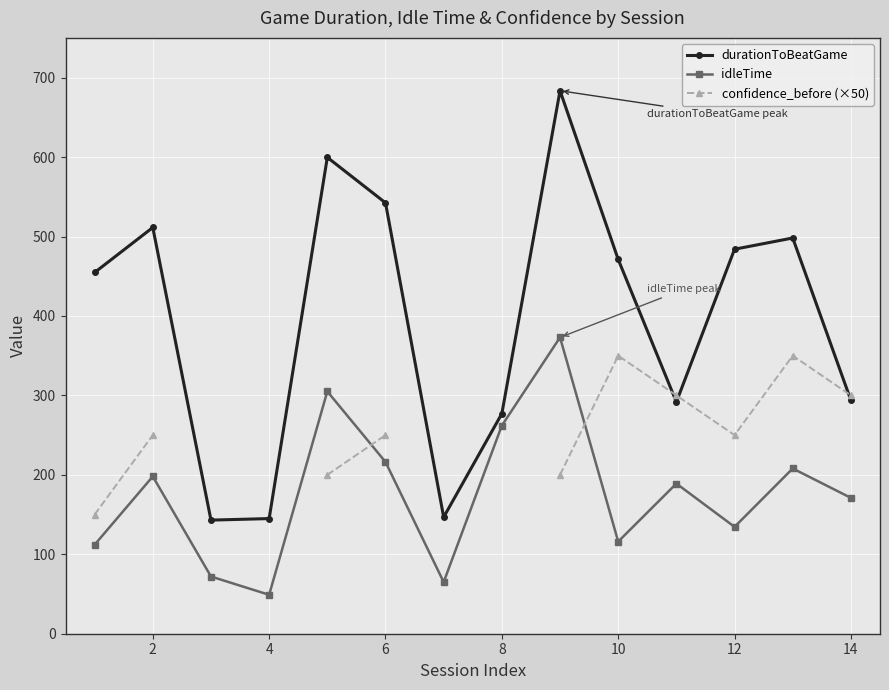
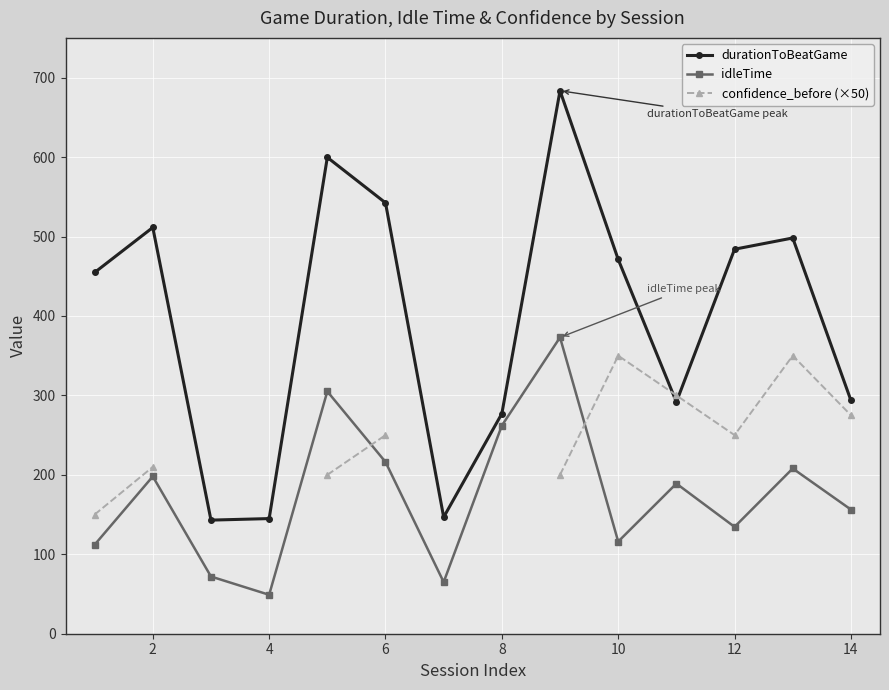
confidence_before (×50), 2: 250 -> 210
idleTime, 14: 170 -> 160
confidence_before (×50), 14: 300 -> 280
